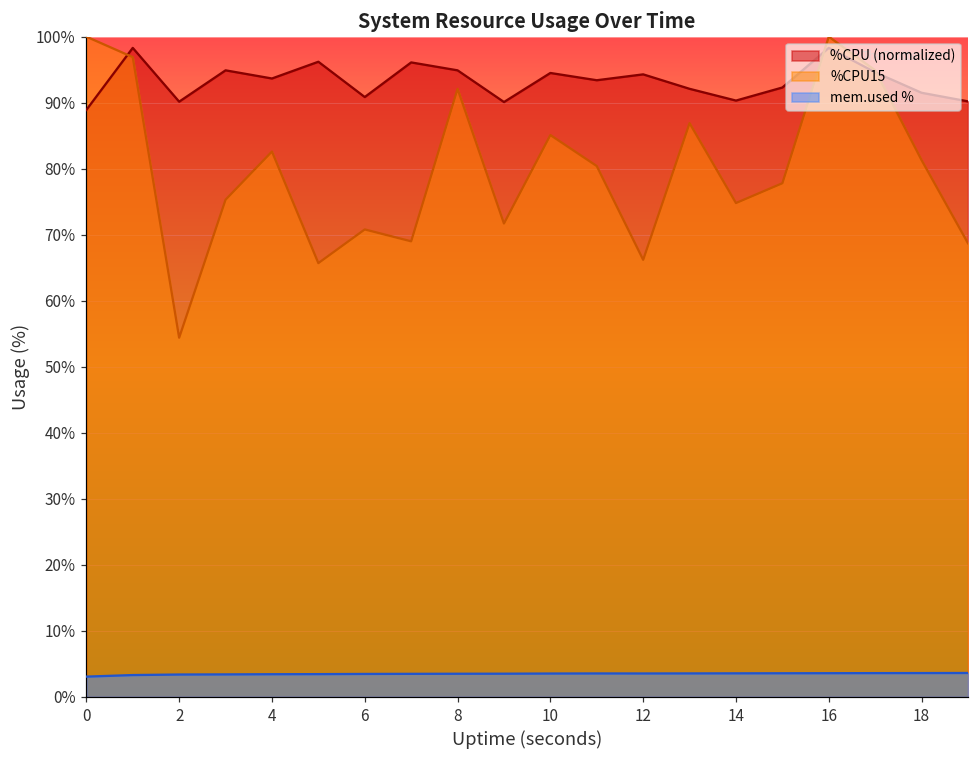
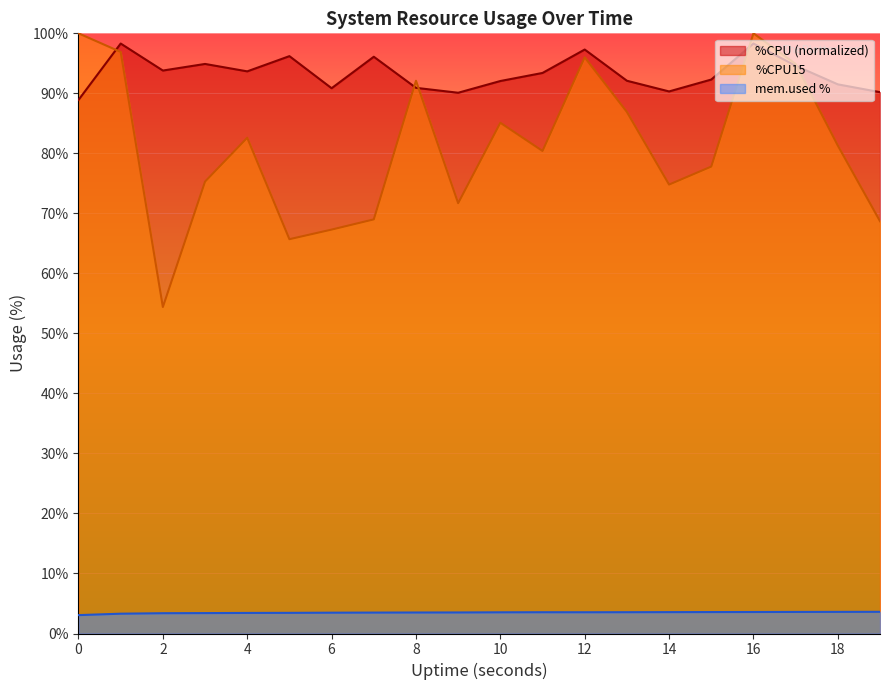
%CPU (normalized), 2: 90% -> 94%
%CPU15, 6: 71% -> 67%
%CPU (normalized), 8: 95% -> 91%
%CPU (normalized), 10: 95% -> 92%
%CPU (normalized), 12: 94% -> 97%
%CPU15, 12: 66% -> 96%
